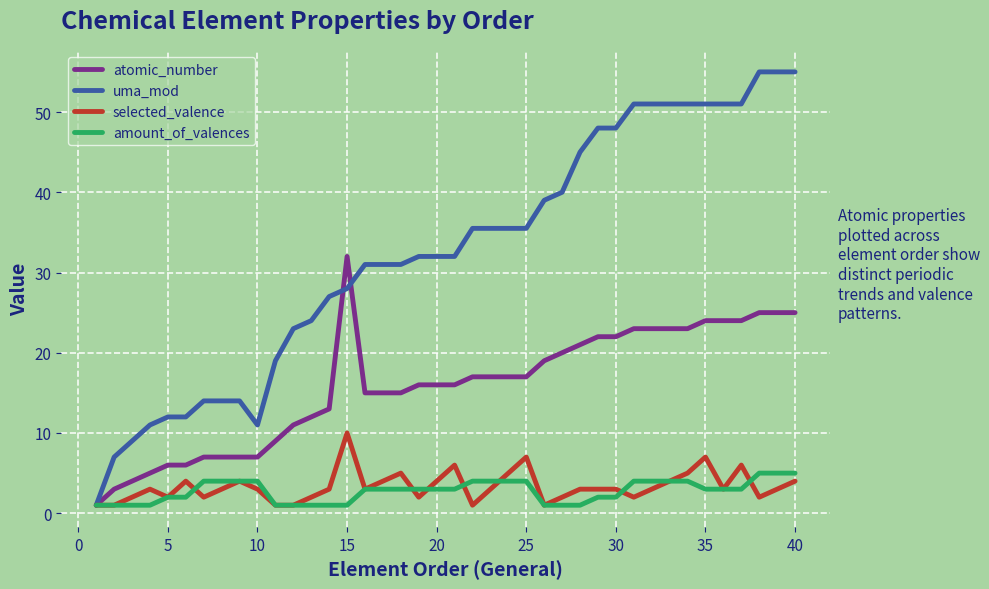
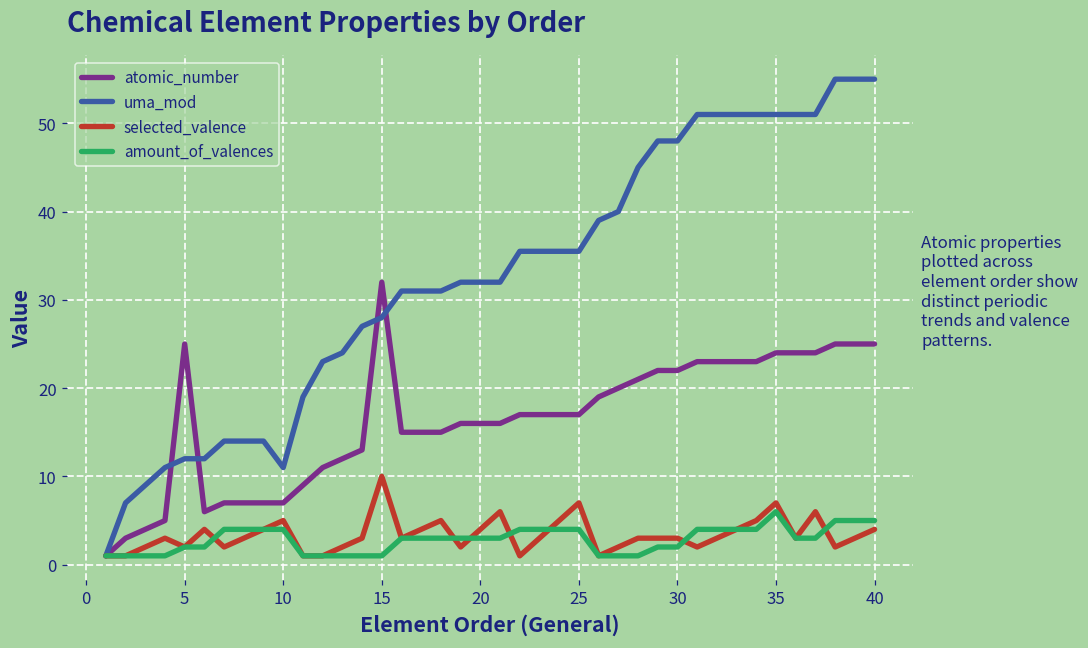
atomic_number, 5: 6 -> 25
selected_valence, 10: 3 -> 5
amount_of_valences, 35: 3 -> 6
